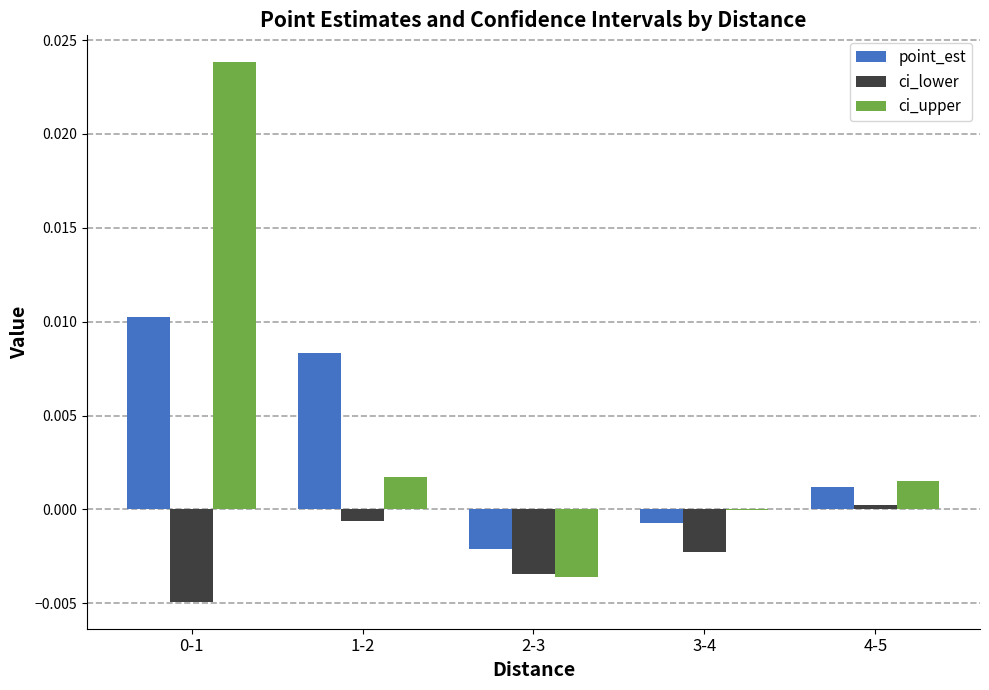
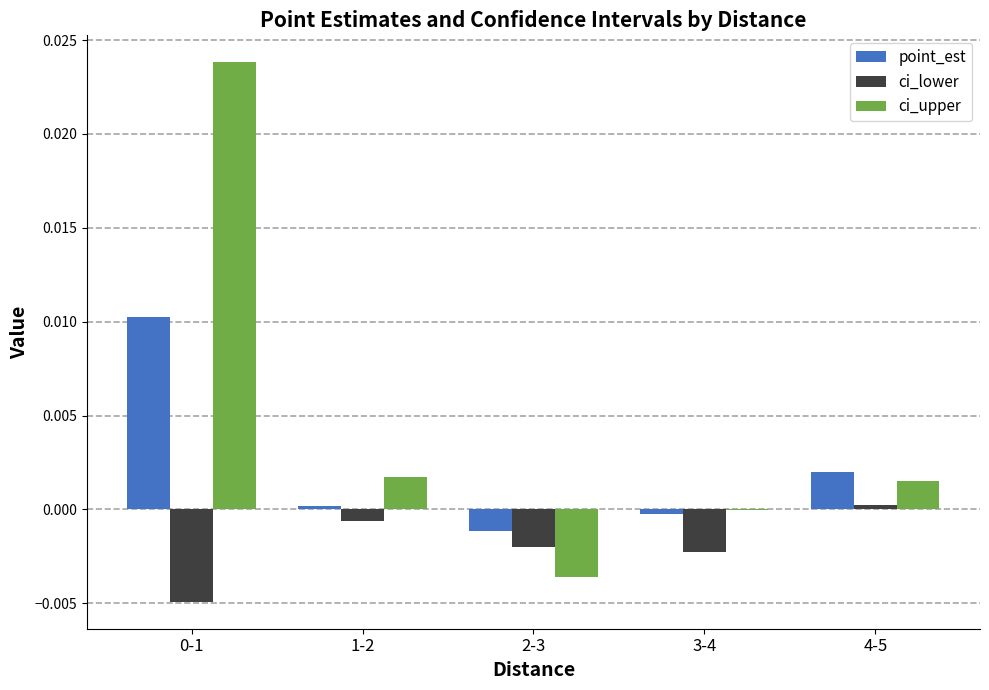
point_est, 1-2: 0.0083 -> 0.0002
point_est, 2-3: -0.0021 -> -0.0012
ci_lower, 2-3: -0.0034 -> -0.0020
point_est, 3-4: -0.0007 -> -0.0002
point_est, 4-5: 0.0012 -> 0.0020
